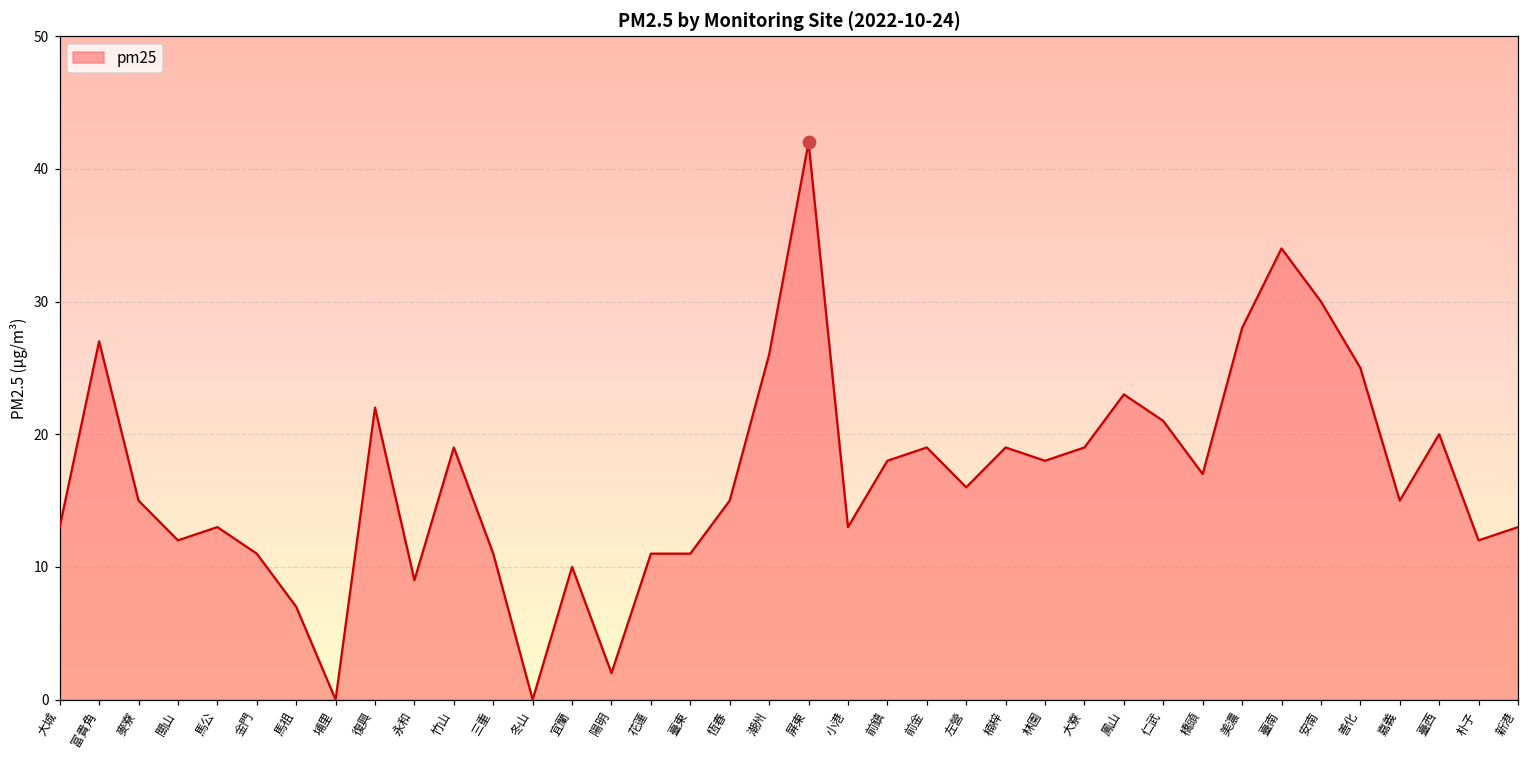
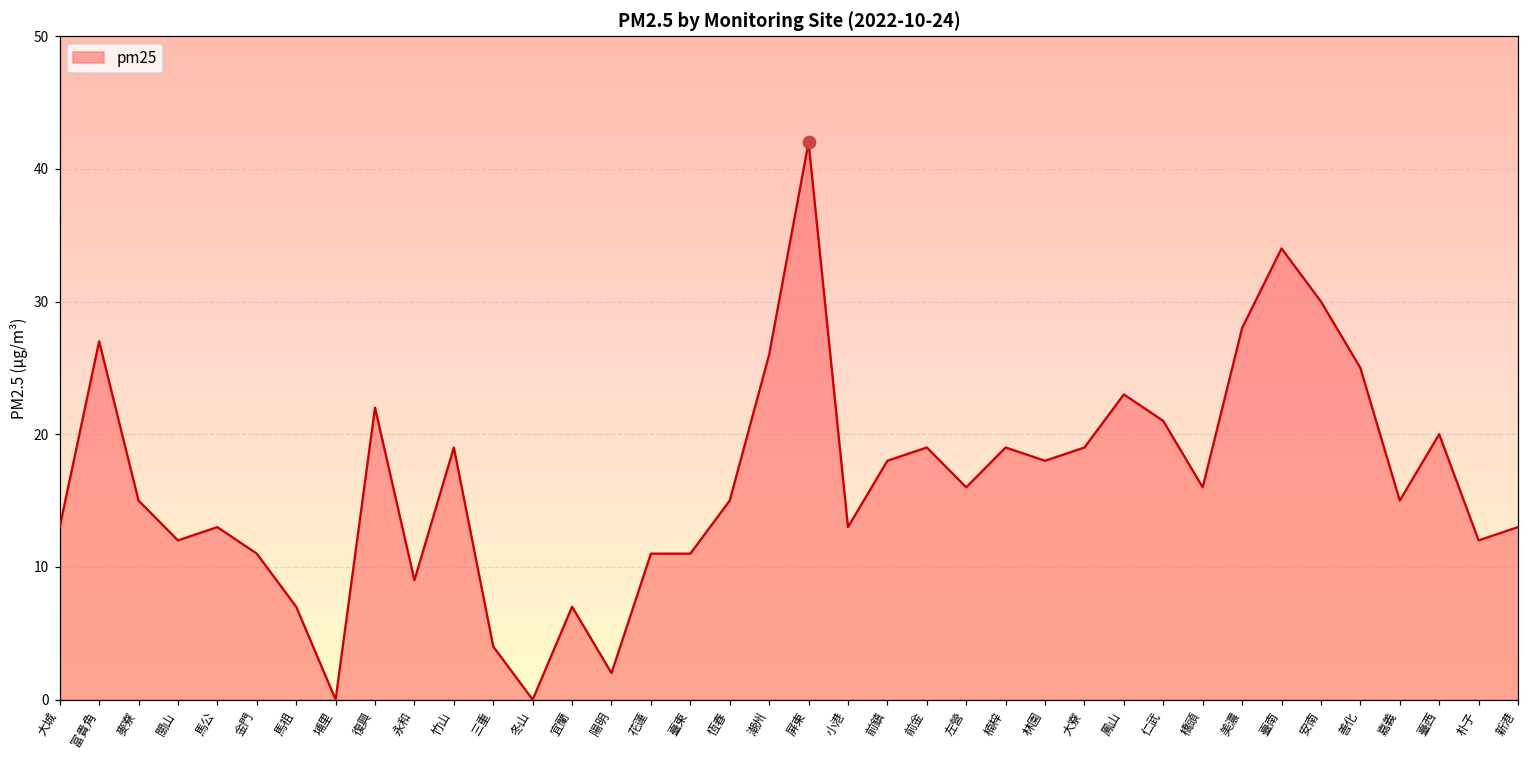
pm25, 三重: 11 -> 4
pm25, 宜蘭: 10 -> 7
pm25, 橋頭: 17 -> 16
